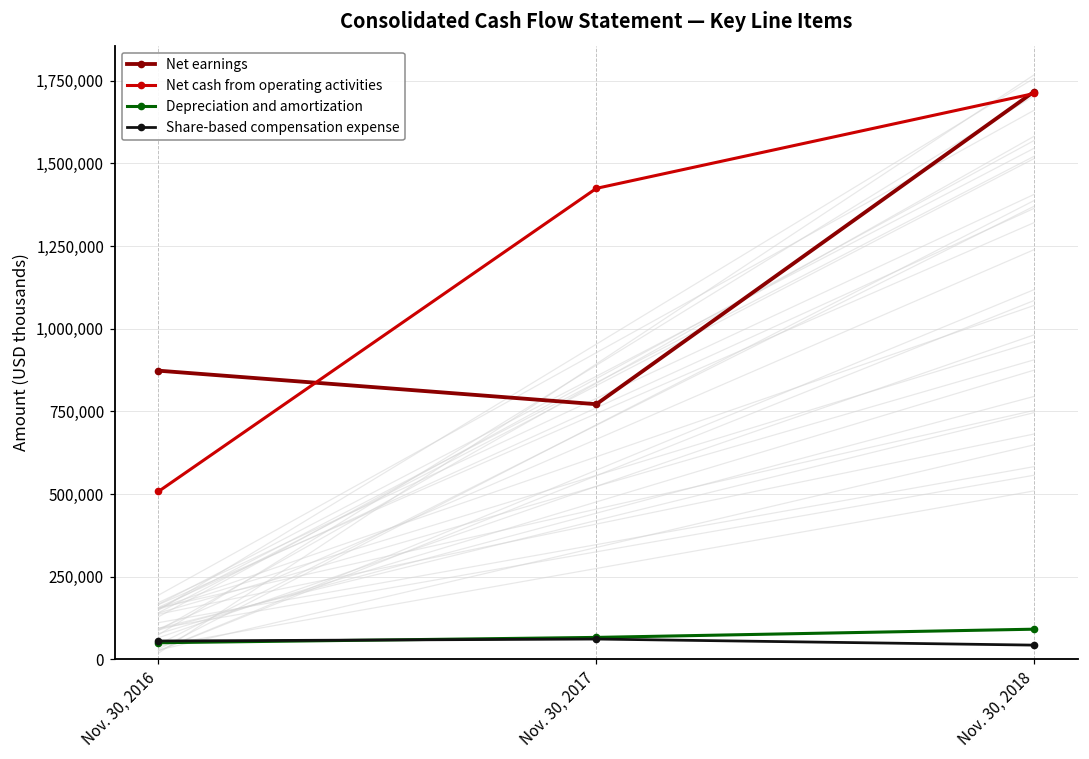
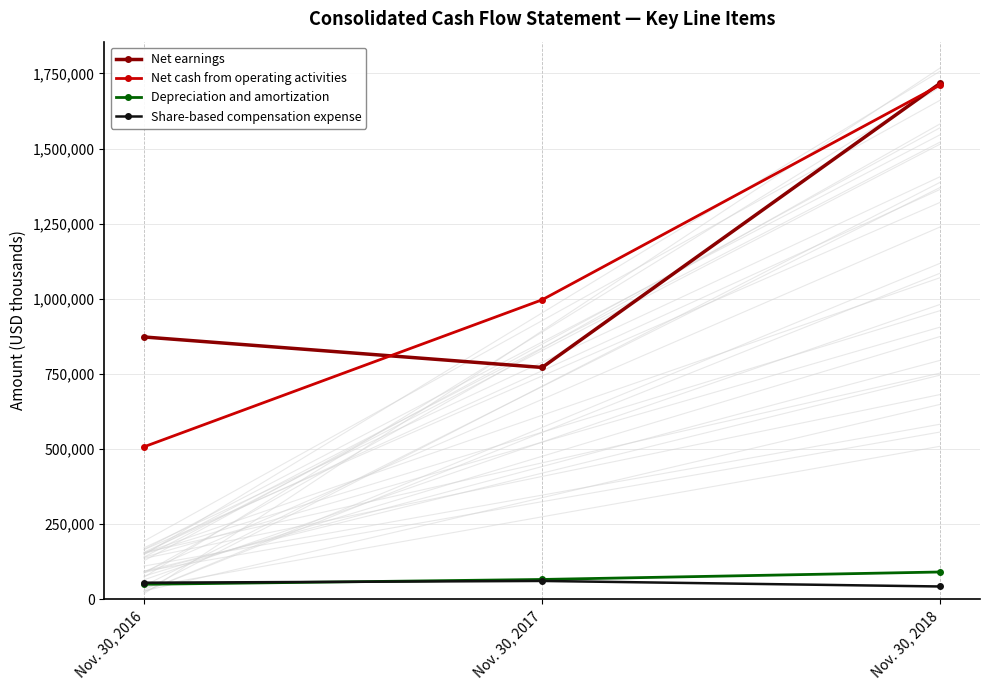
Net cash from operating activities, Nov. 30, 2017: 1,420,000 -> 1,000,000
